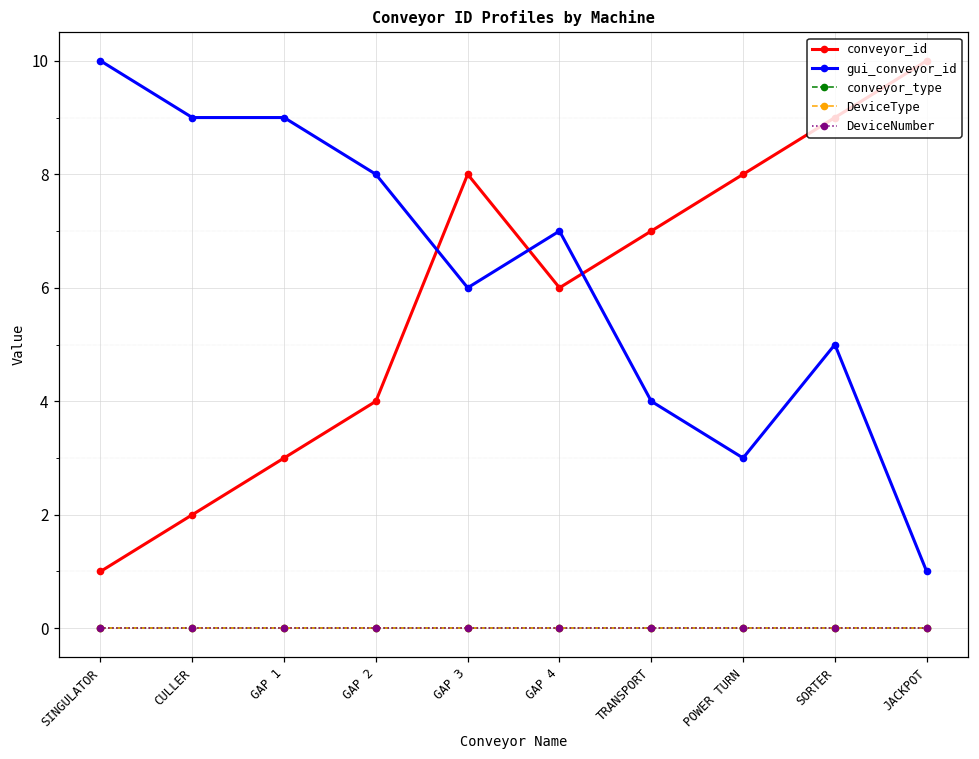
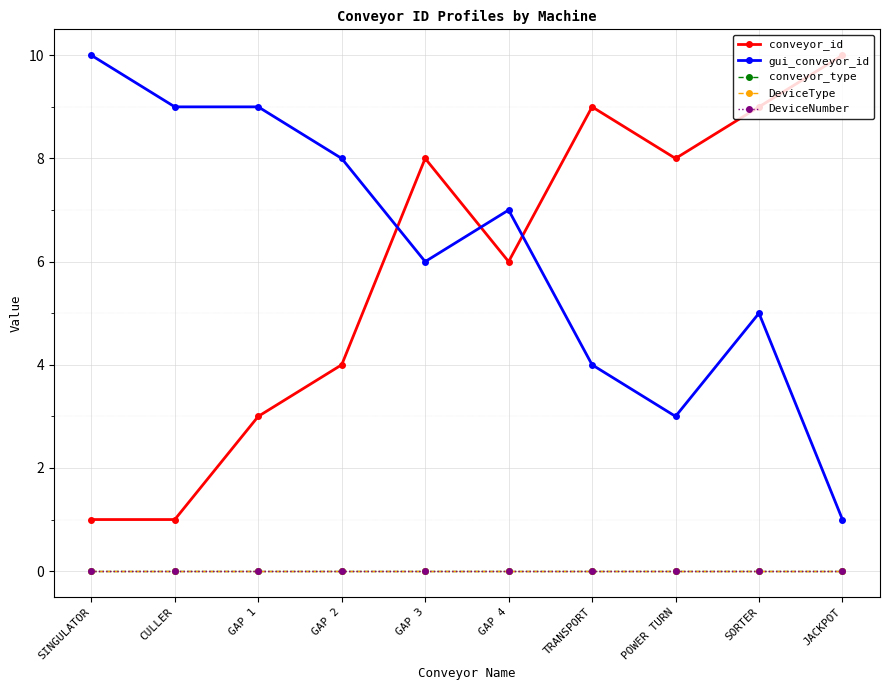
conveyor_id, CULLER: 2 -> 1
conveyor_id, TRANSPORT: 7 -> 9
